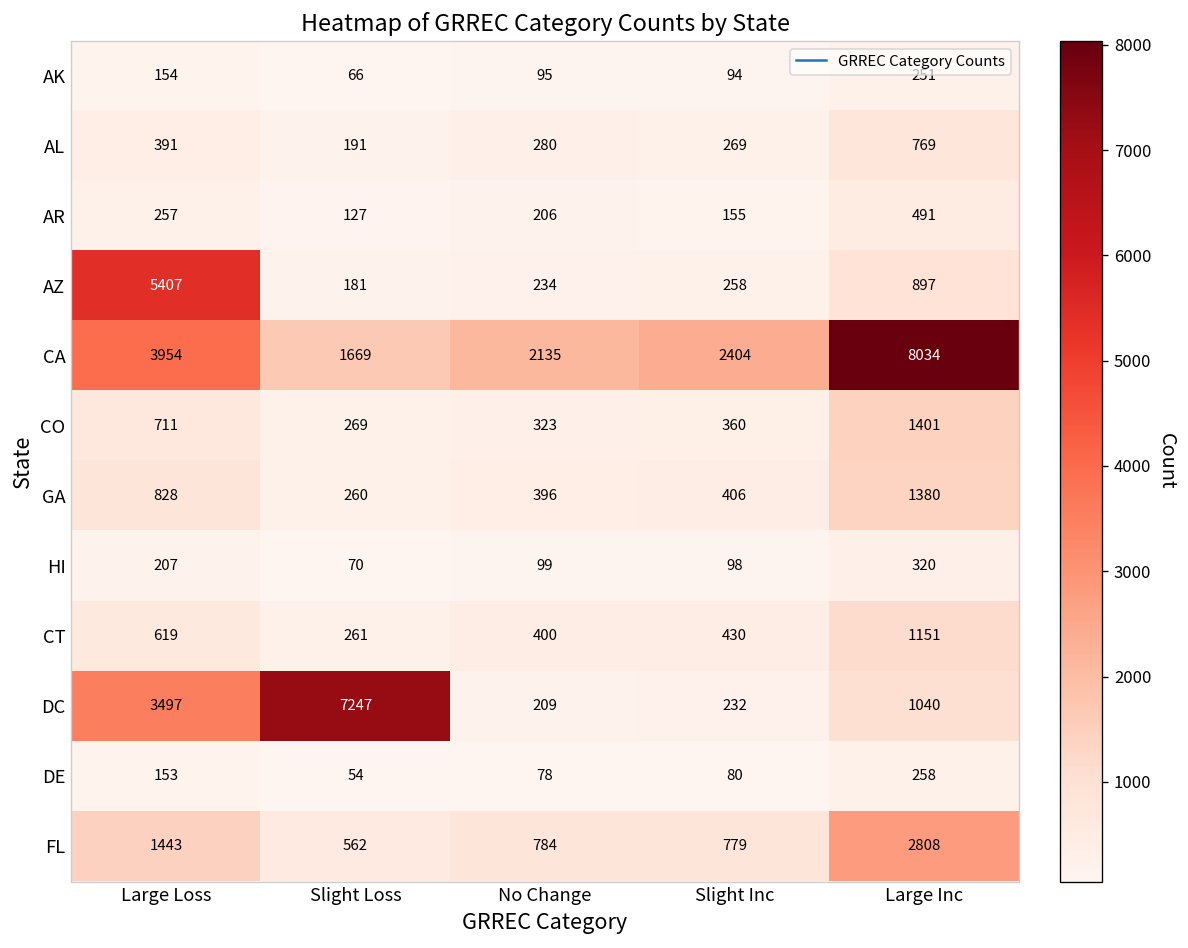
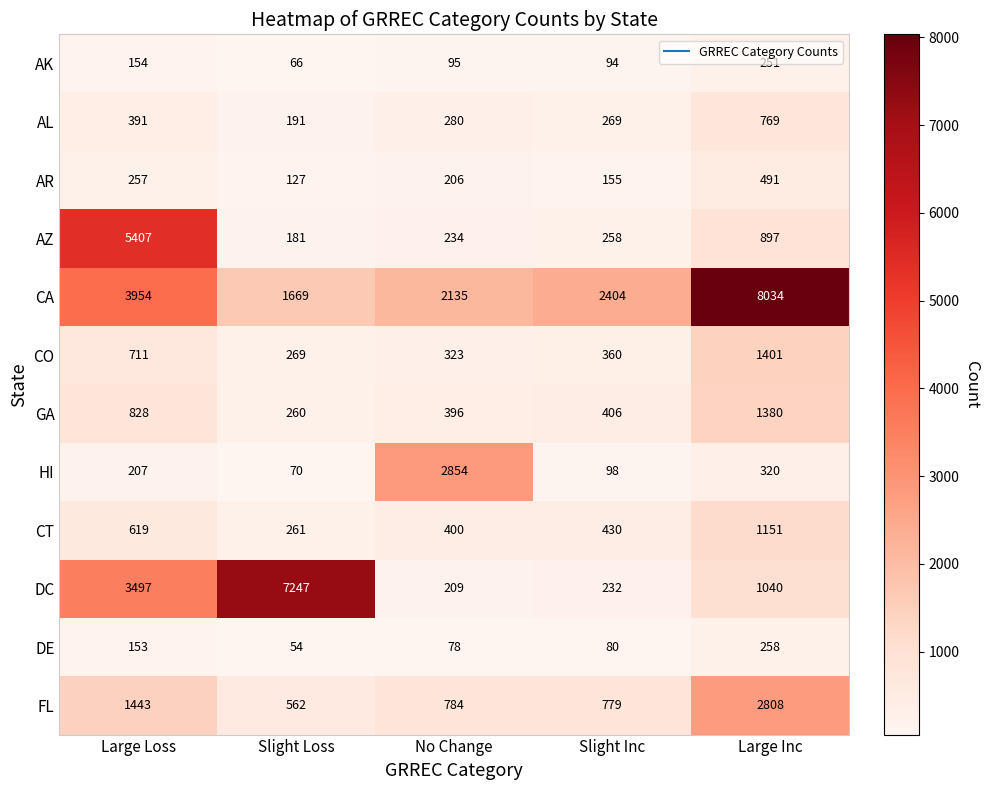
HI, No Change: 99 -> 2854
